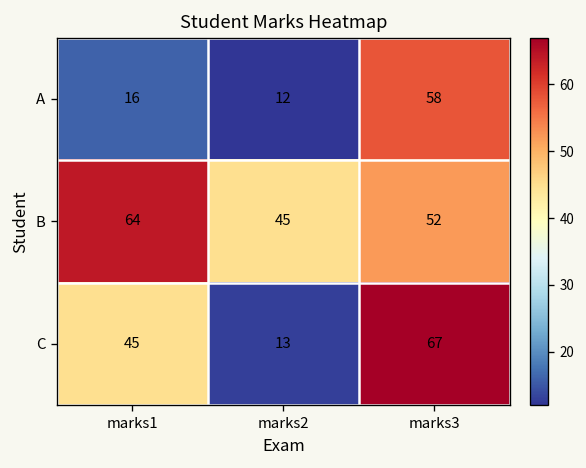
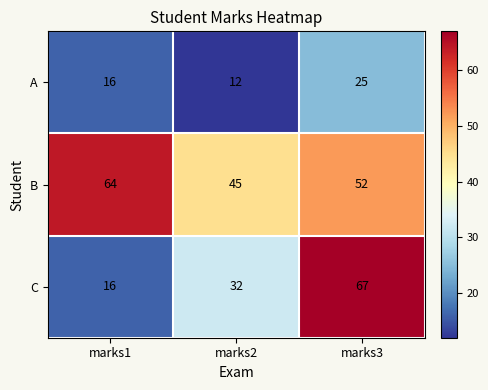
A, marks3: 58 -> 25
C, marks1: 45 -> 16
C, marks2: 13 -> 32
